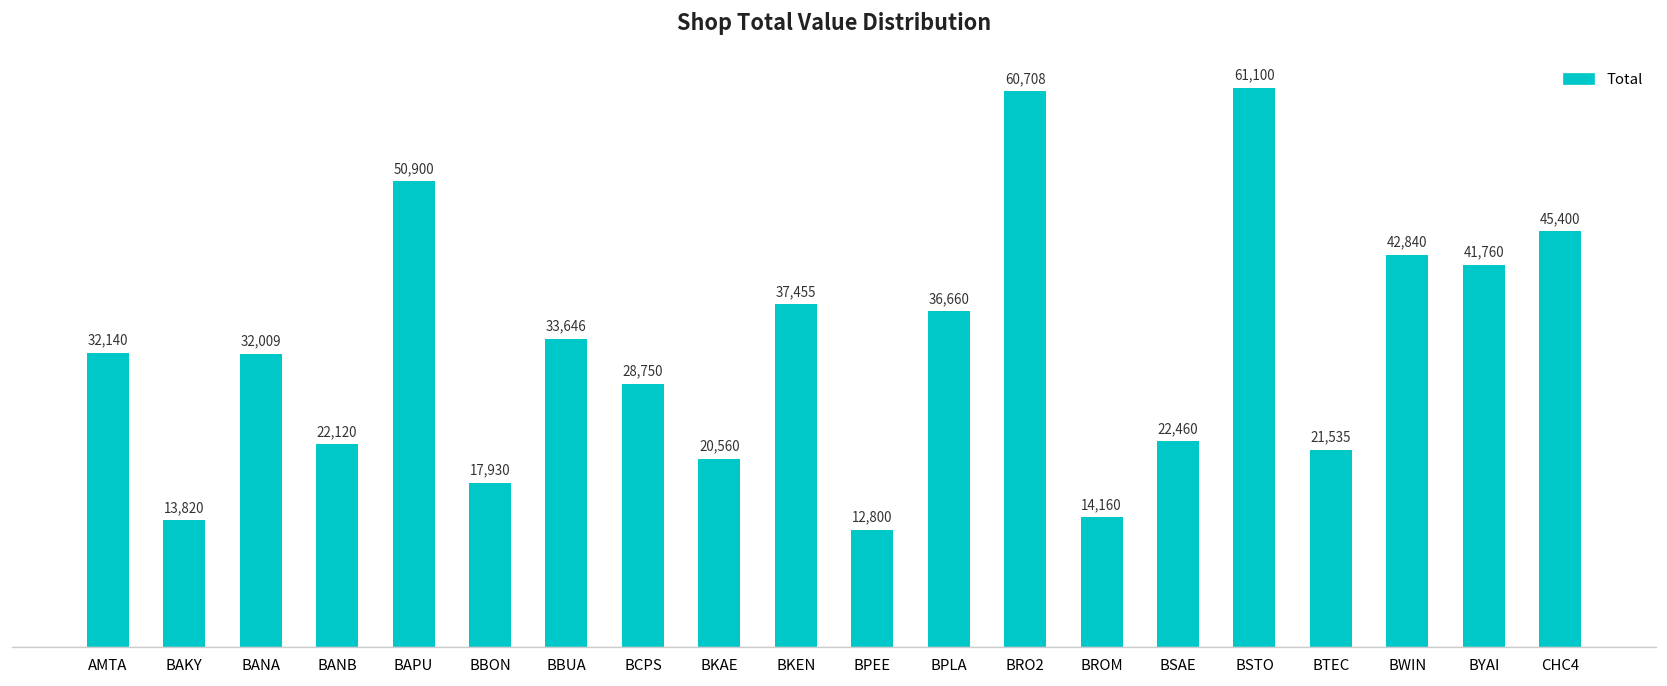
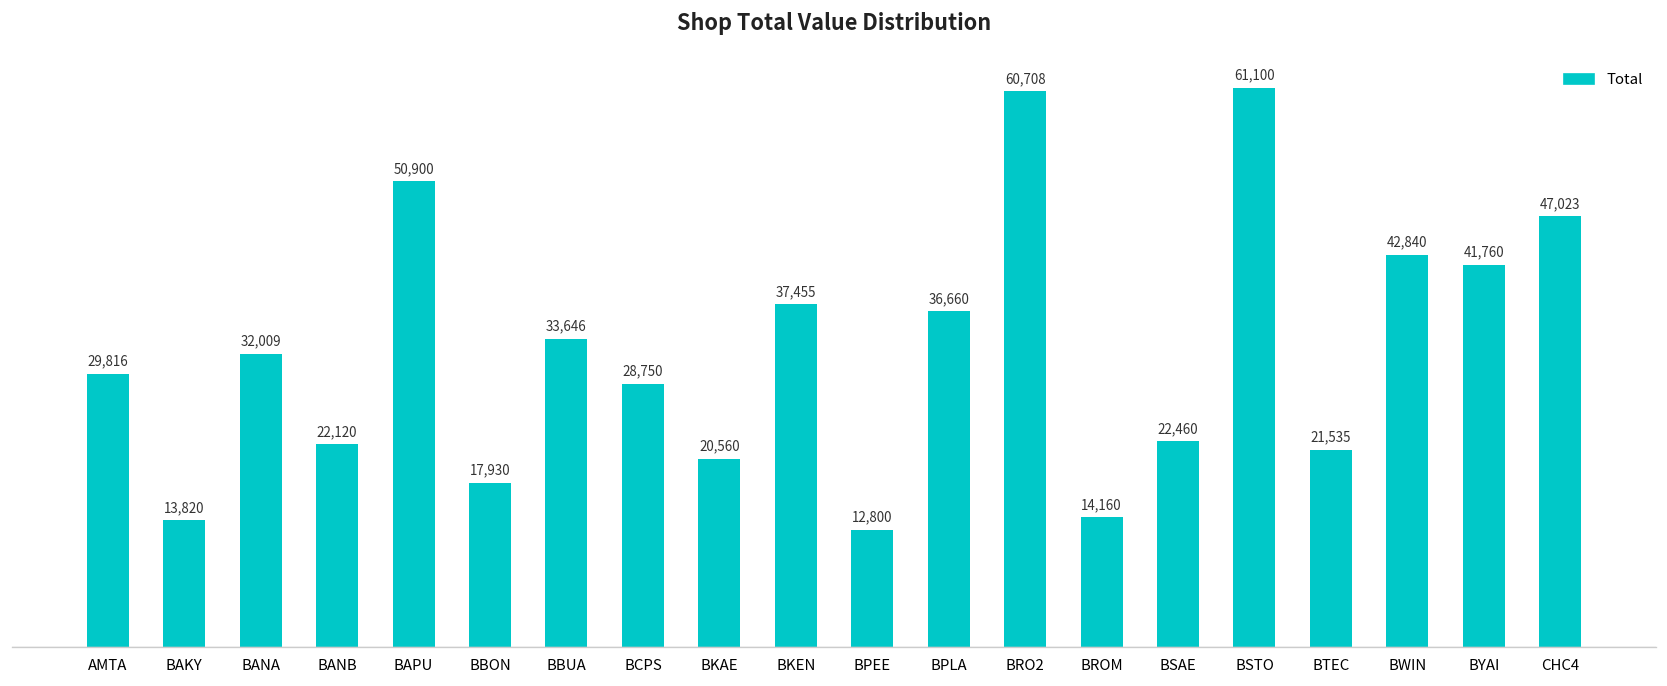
AMTA: 32,140 -> 29,816
CHC4: 45,400 -> 47,023
